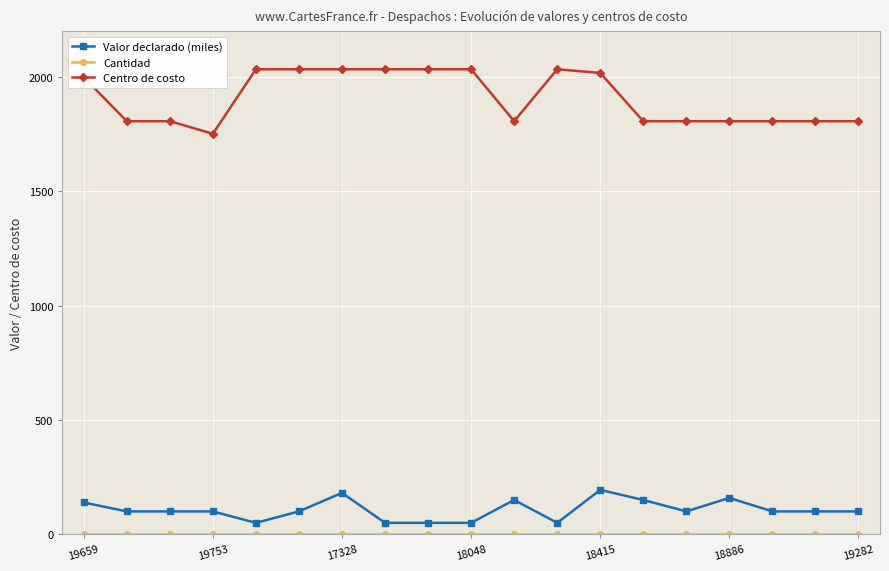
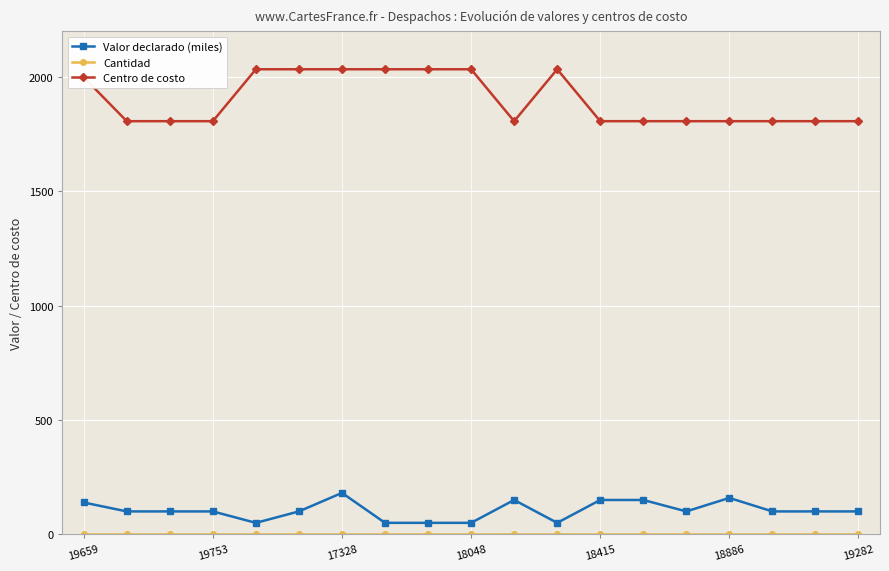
Centro de costo, 19753: 1750 -> 1810
Valor declarado (miles), 18415: 190 -> 150
Centro de costo, 18415: 2020 -> 1810
